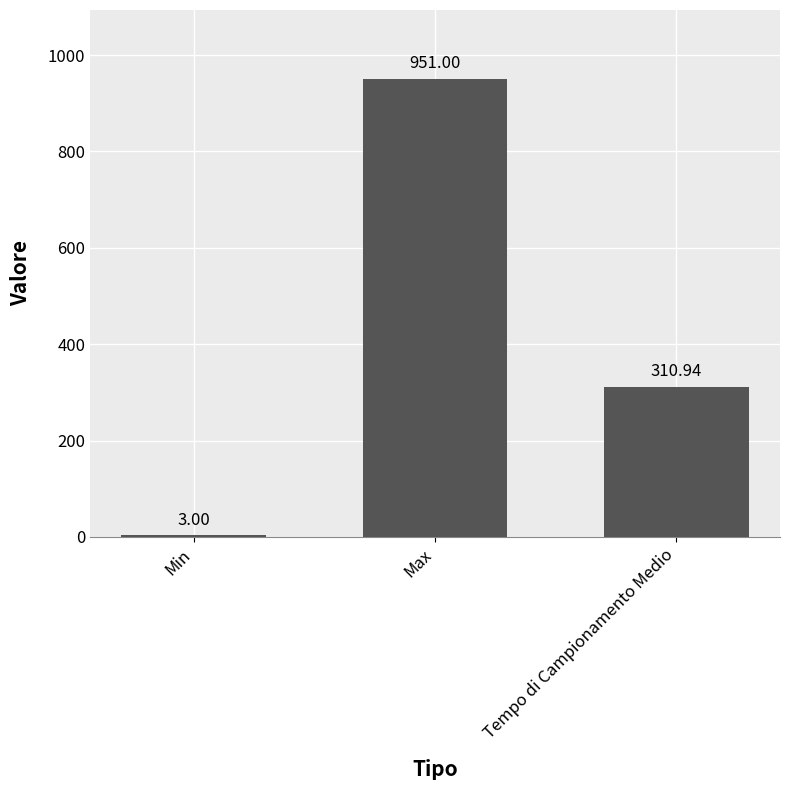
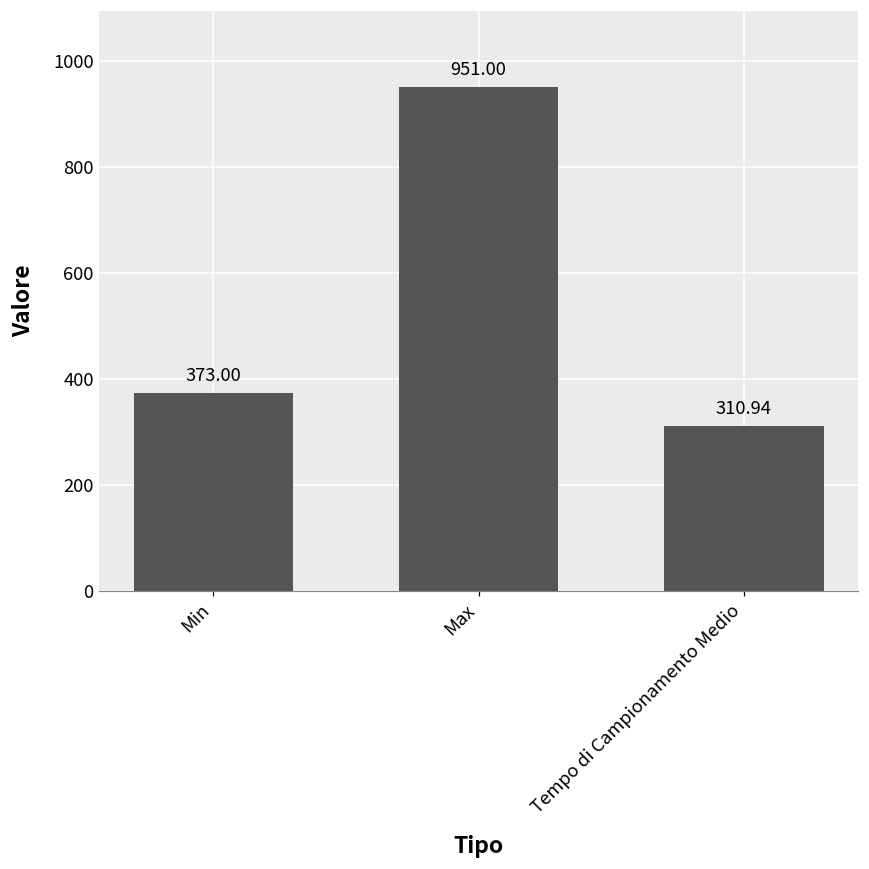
Min: 3.00 -> 373.00
